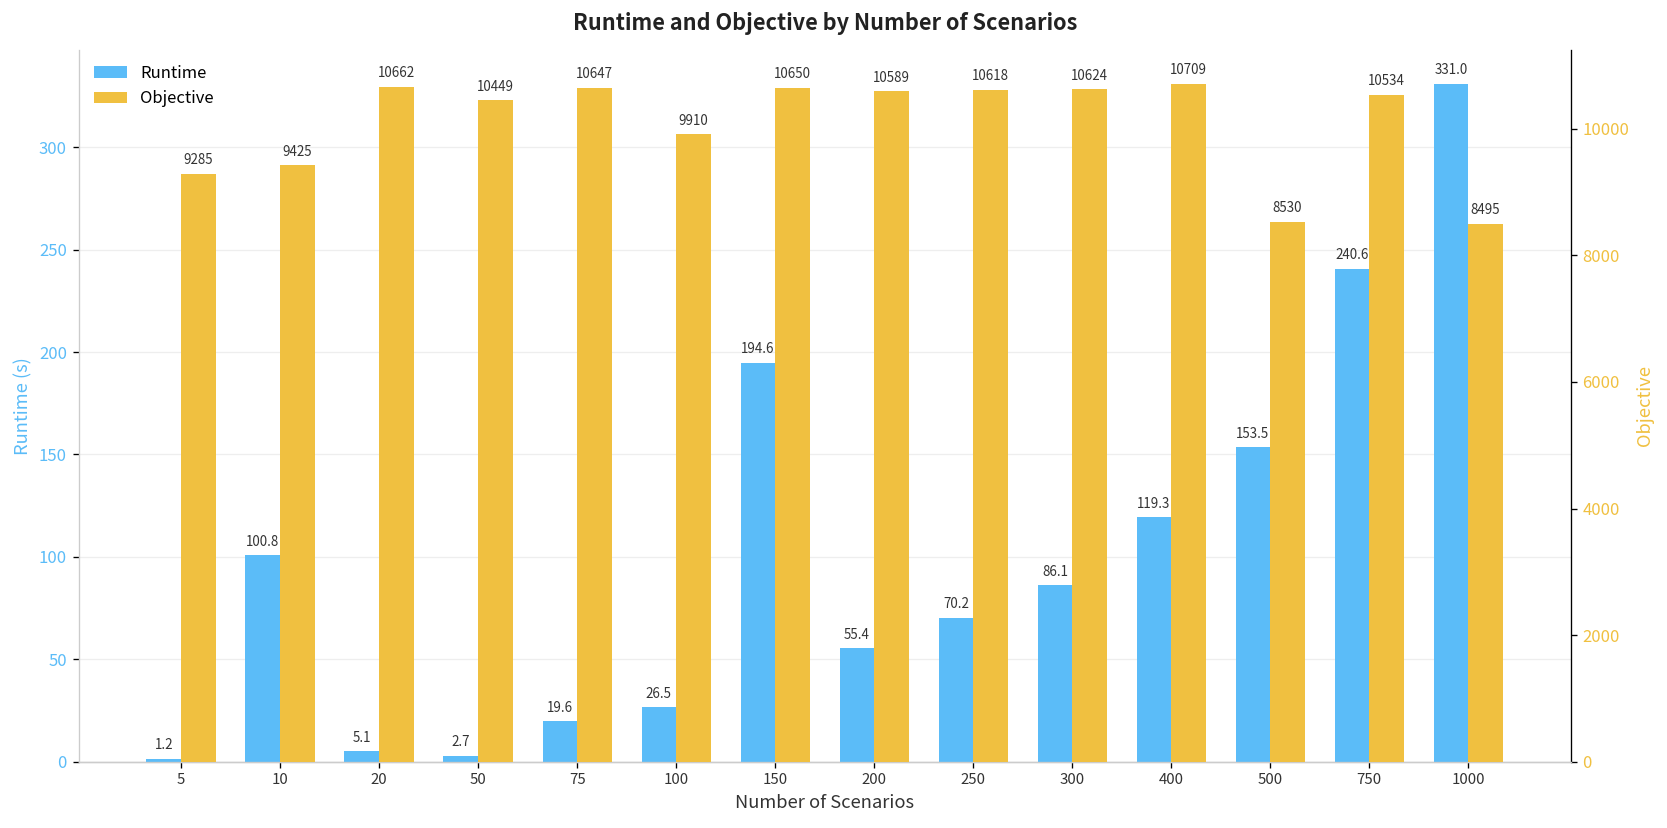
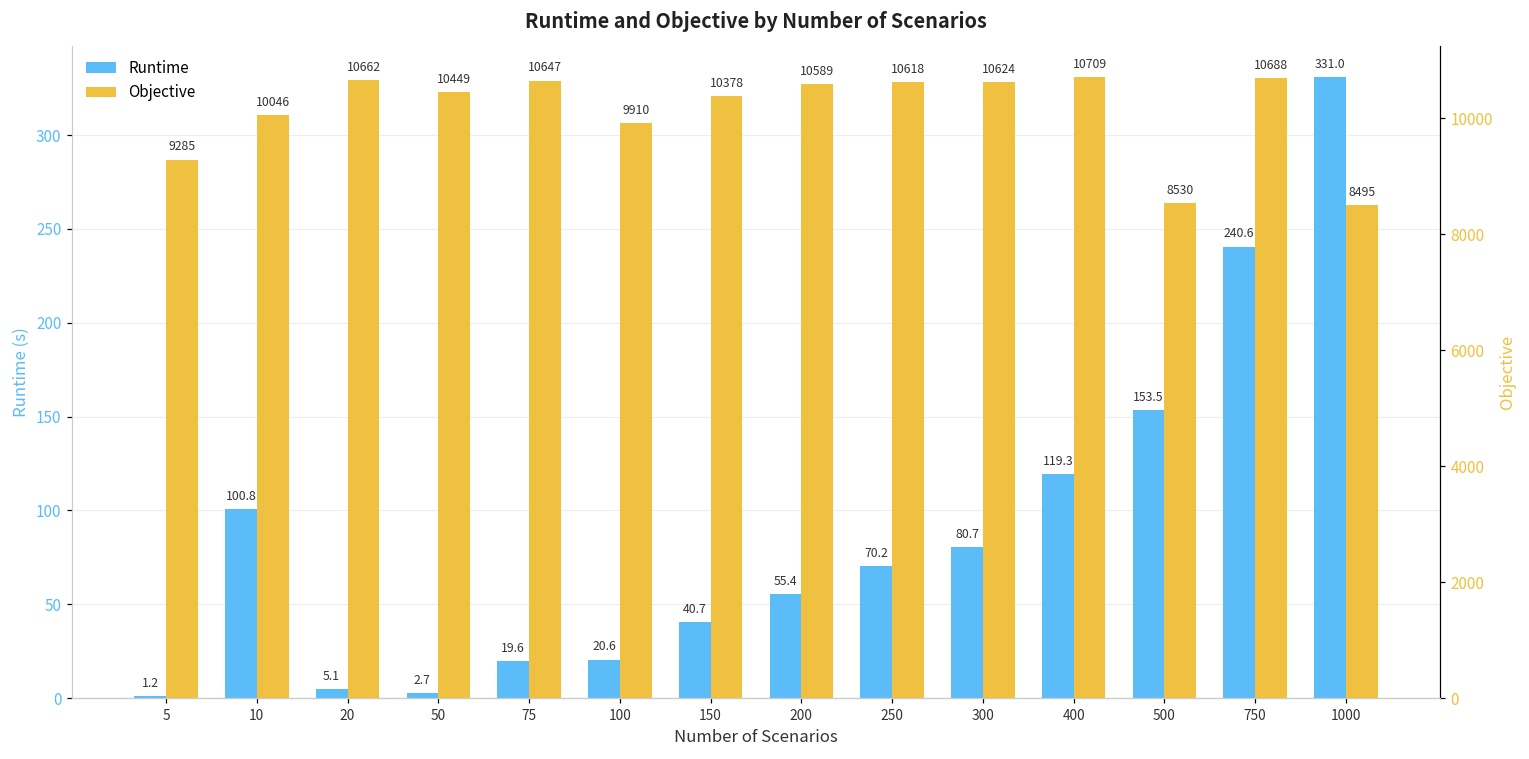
Runtime, 100: 26.5 -> 20.6
Runtime, 150: 194.6 -> 40.7
Runtime, 300: 86.1 -> 80.7
Objective, 10: 9425 -> 10046
Objective, 150: 10650 -> 10378
Objective, 750: 10534 -> 10688
